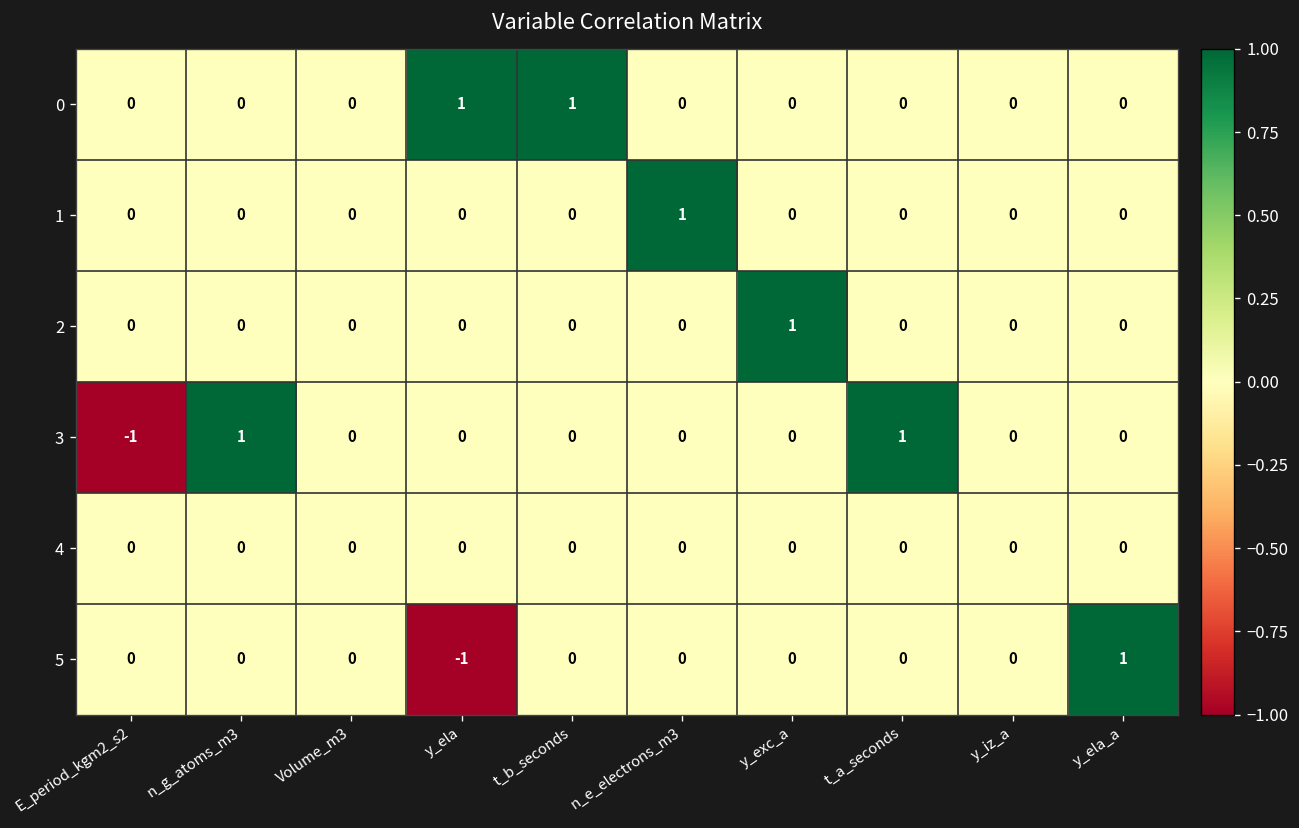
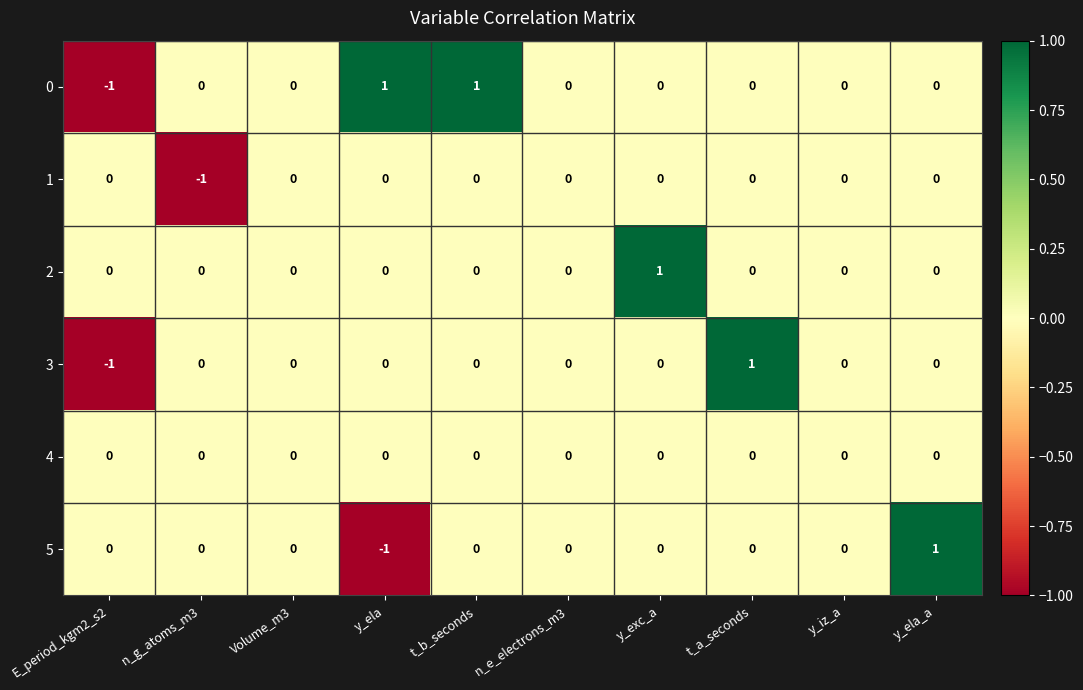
0, E_period_kgm2_s2: 0 -> -1
1, n_g_atoms_m3: 0 -> -1
1, n_e_electrons_m3: 1 -> 0
3, n_g_atoms_m3: 1 -> 0
